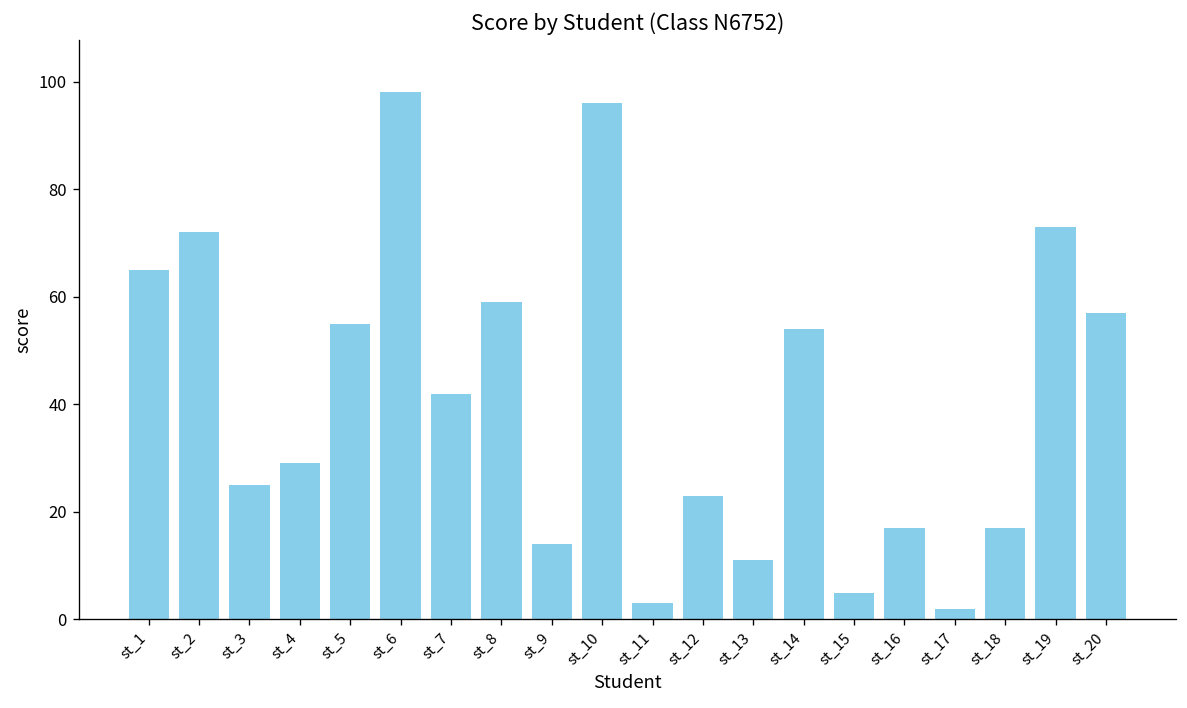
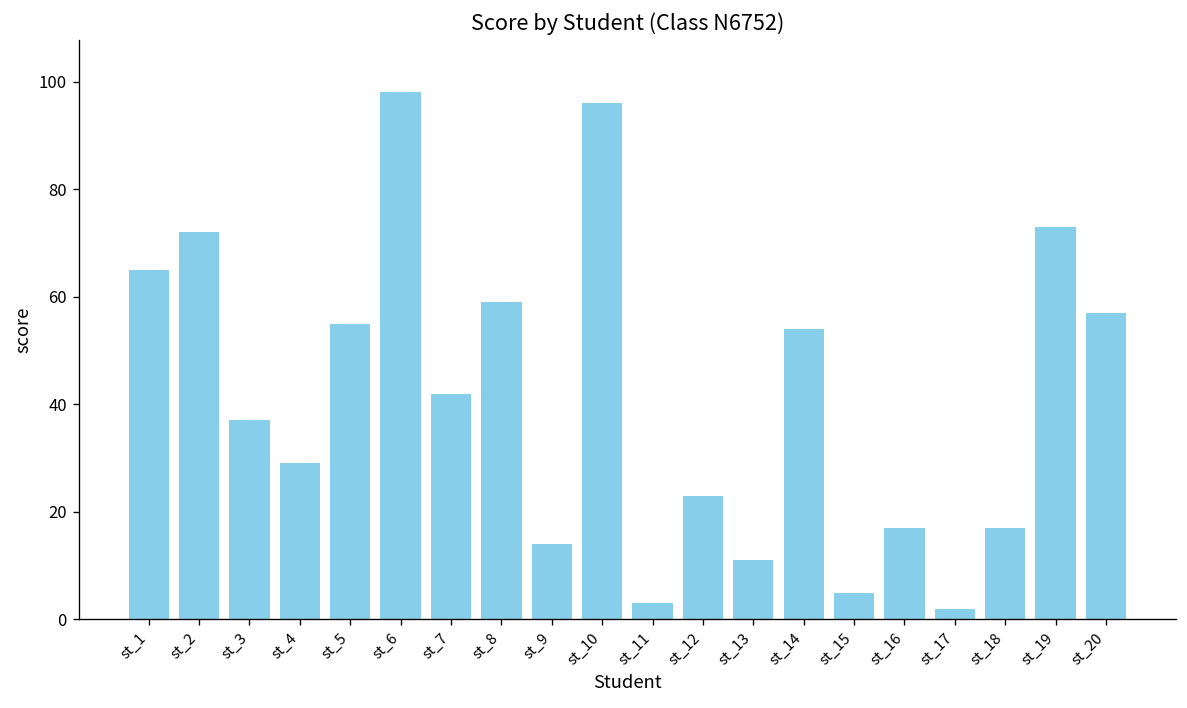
st_3: 25 -> 37
